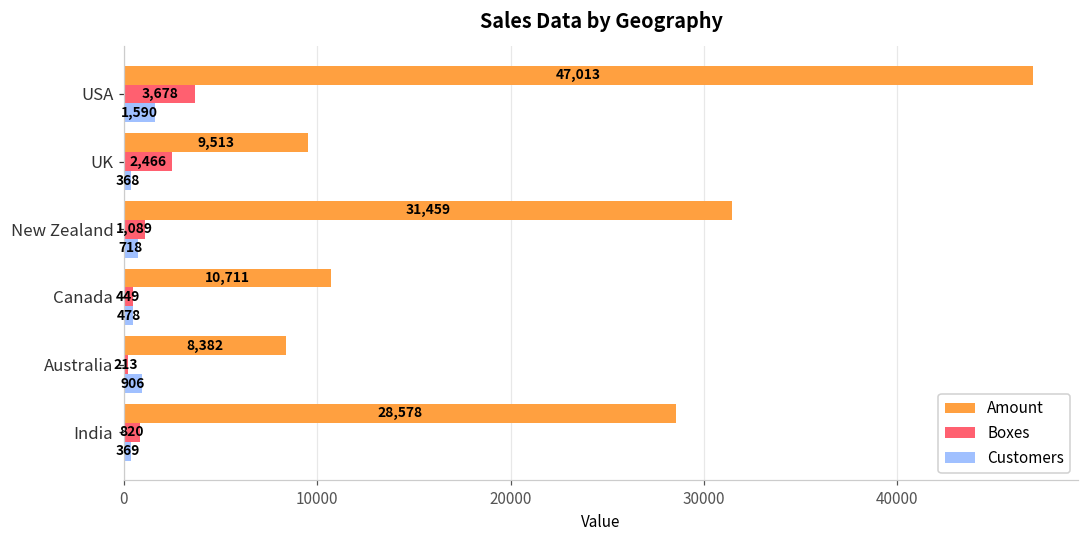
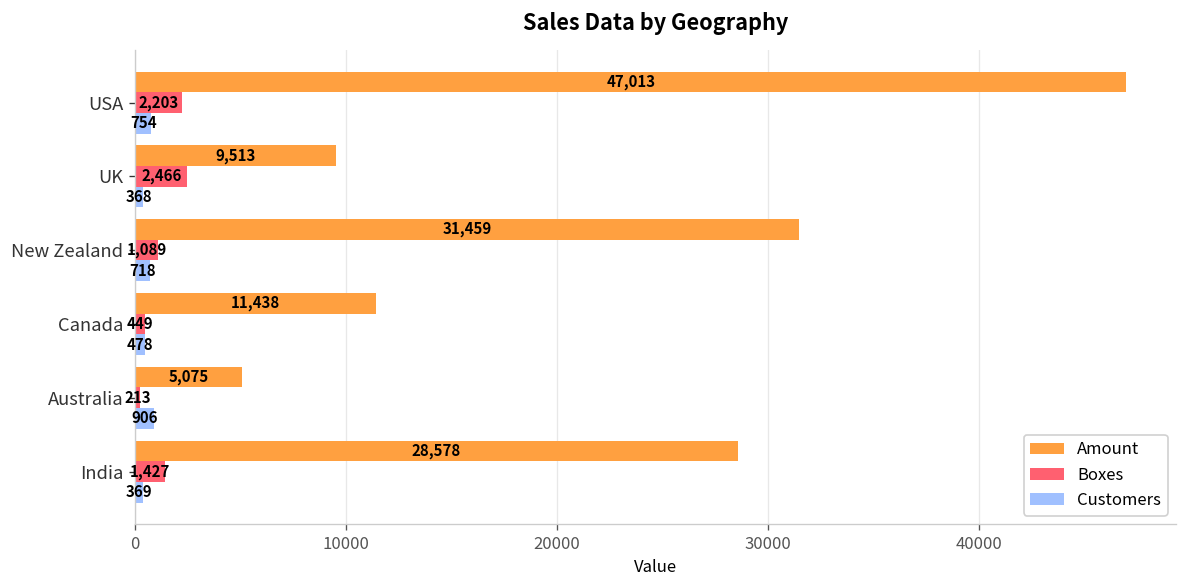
Boxes, USA: 3,678 -> 2,203
Customers, USA: 1,590 -> 754
Amount, Canada: 10,711 -> 11,438
Amount, Australia: 8,382 -> 5,075
Boxes, India: 820 -> 1,427
